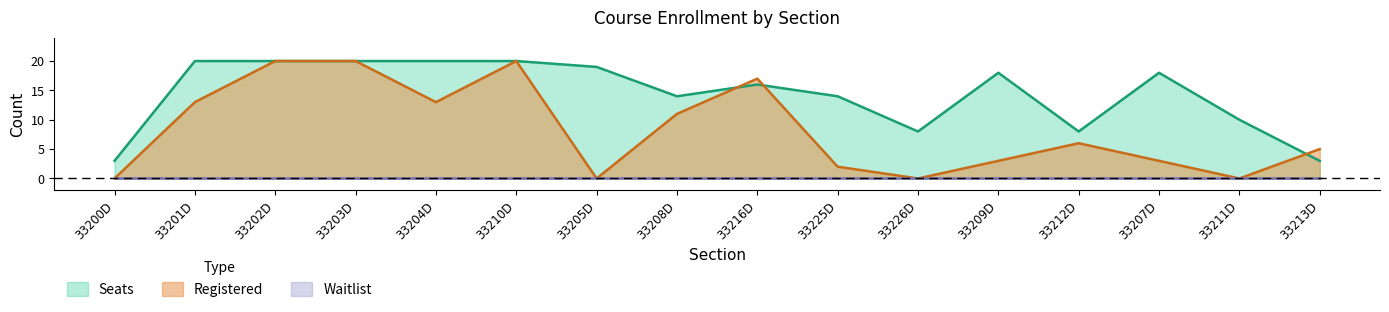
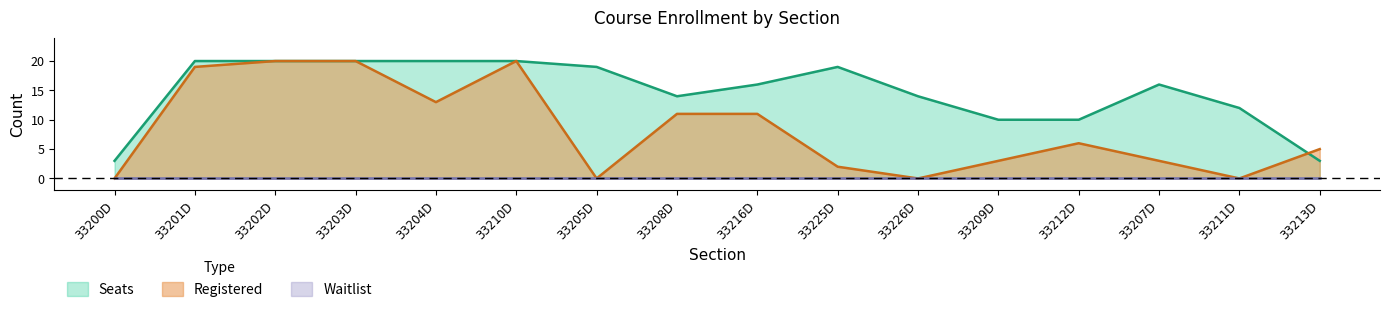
Registered, 33201D: 13 -> 19
Registered, 33216D: 17 -> 11
Seats, 33225D: 14 -> 19
Seats, 33226D: 8 -> 14
Seats, 33209D: 18 -> 10
Seats, 33212D: 8 -> 10
Seats, 33207D: 18 -> 16
Seats, 33211D: 10 -> 12
